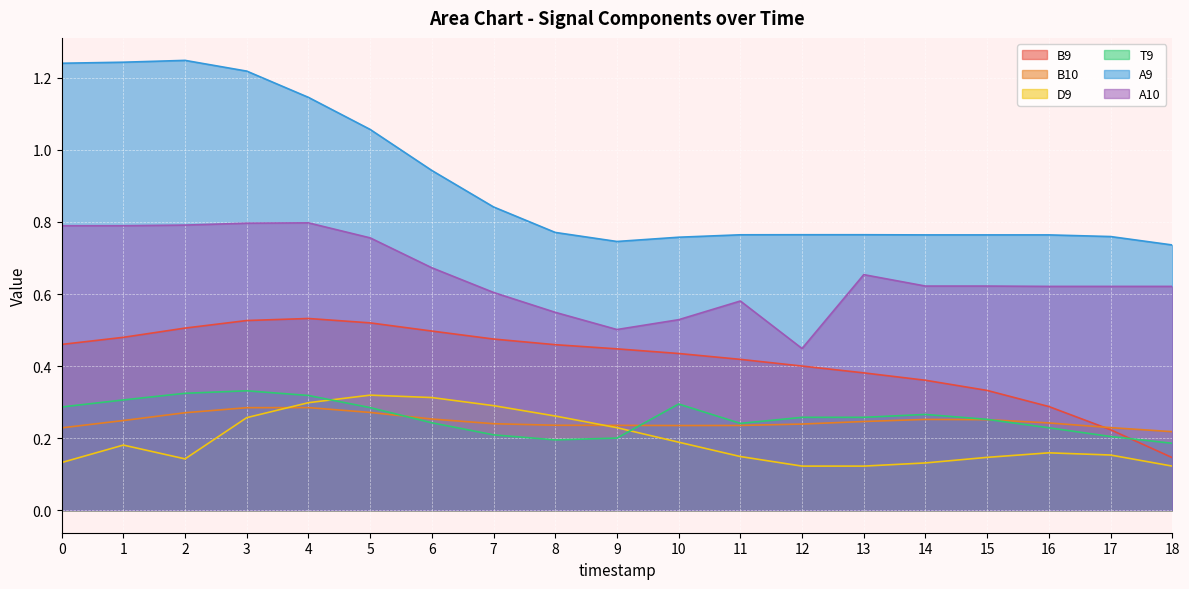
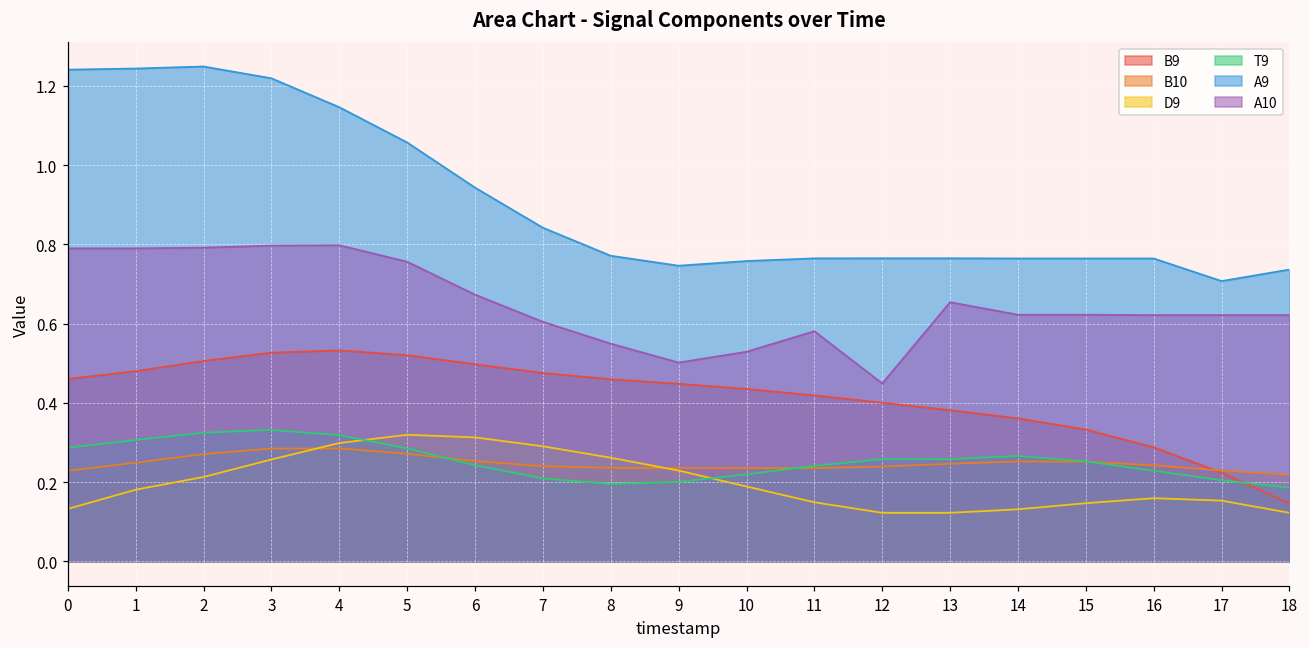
D9, 2: 0.14 -> 0.21
T9, 10: 0.29 -> 0.22
A9, 17: 0.76 -> 0.71
